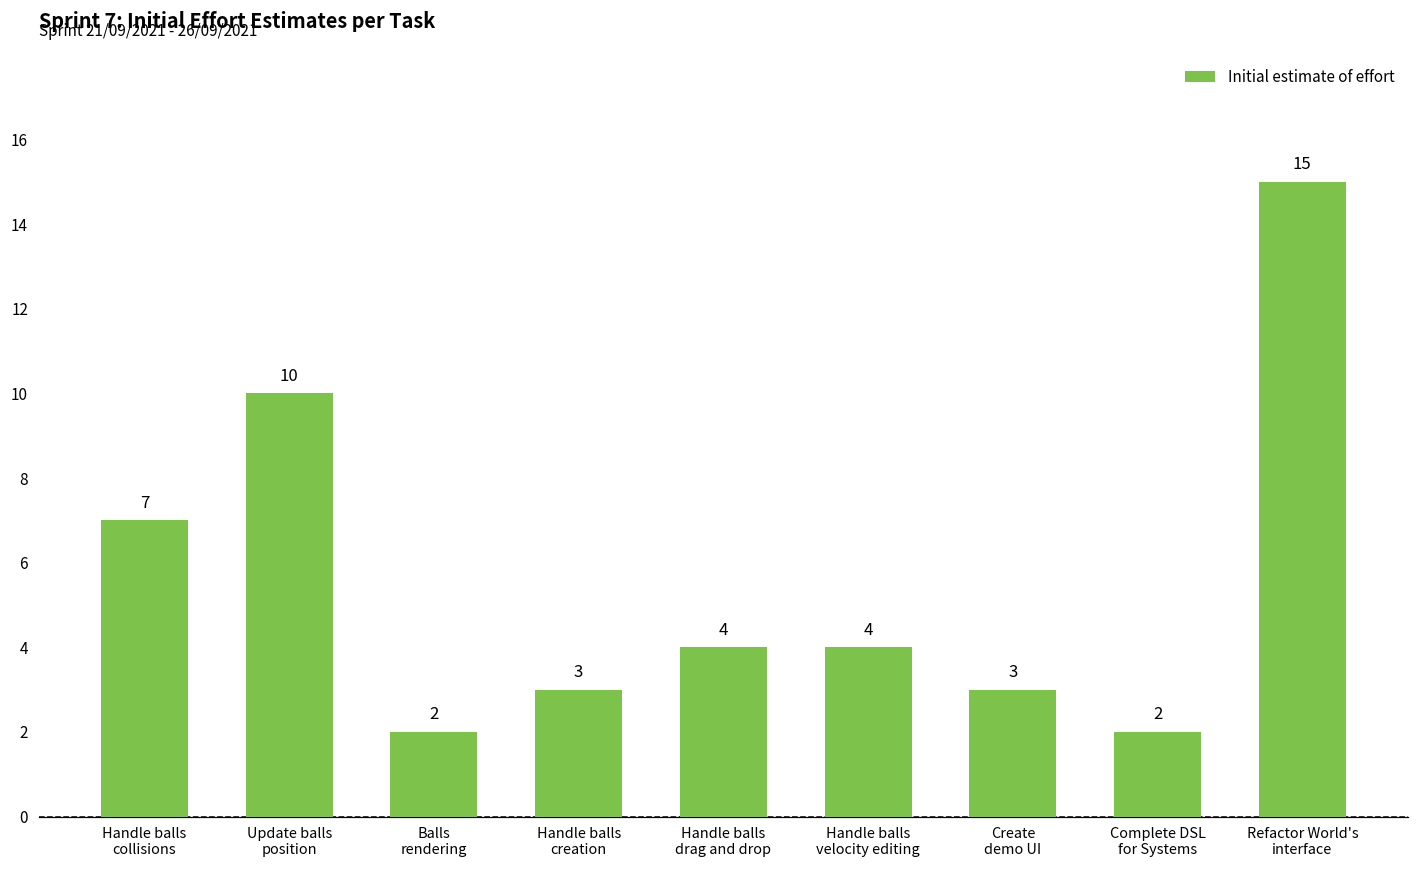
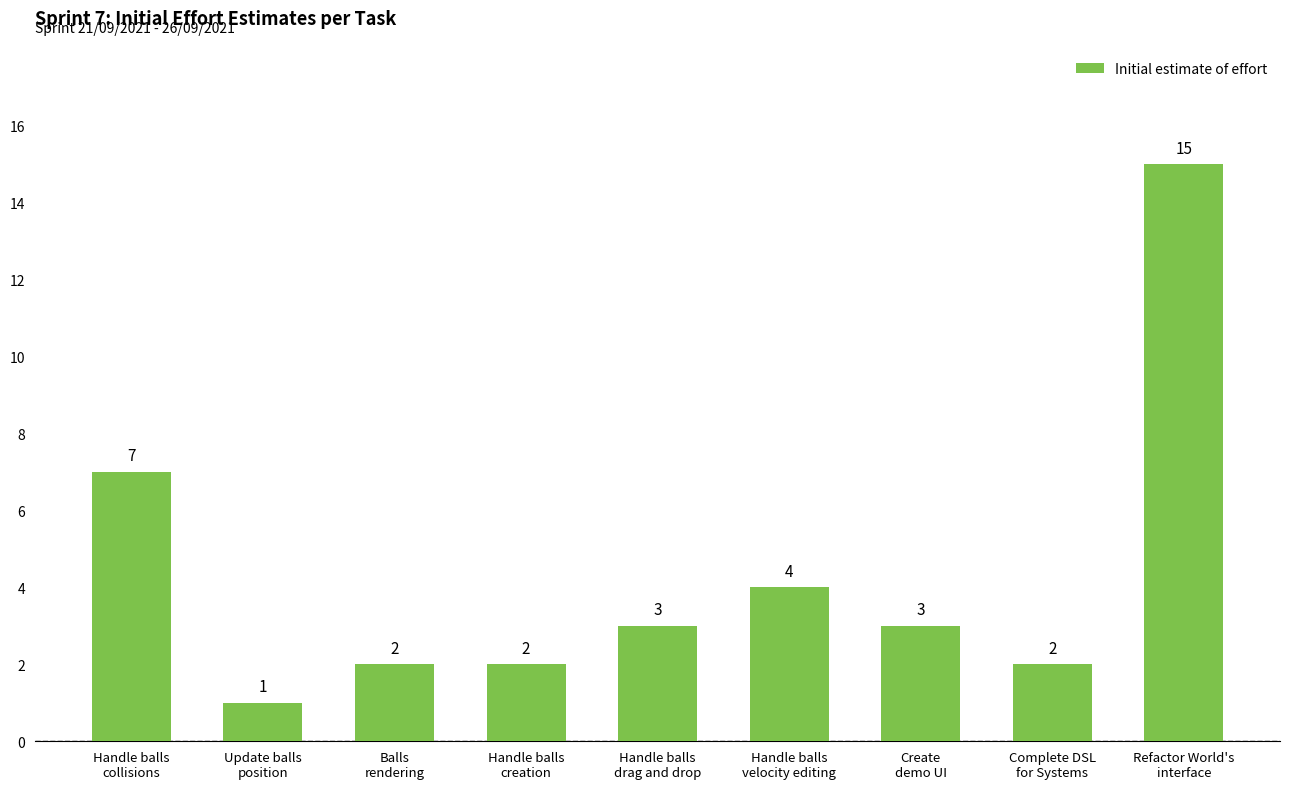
Update balls position: 10 -> 1
Handle balls creation: 3 -> 2
Handle balls drag and drop: 4 -> 3
